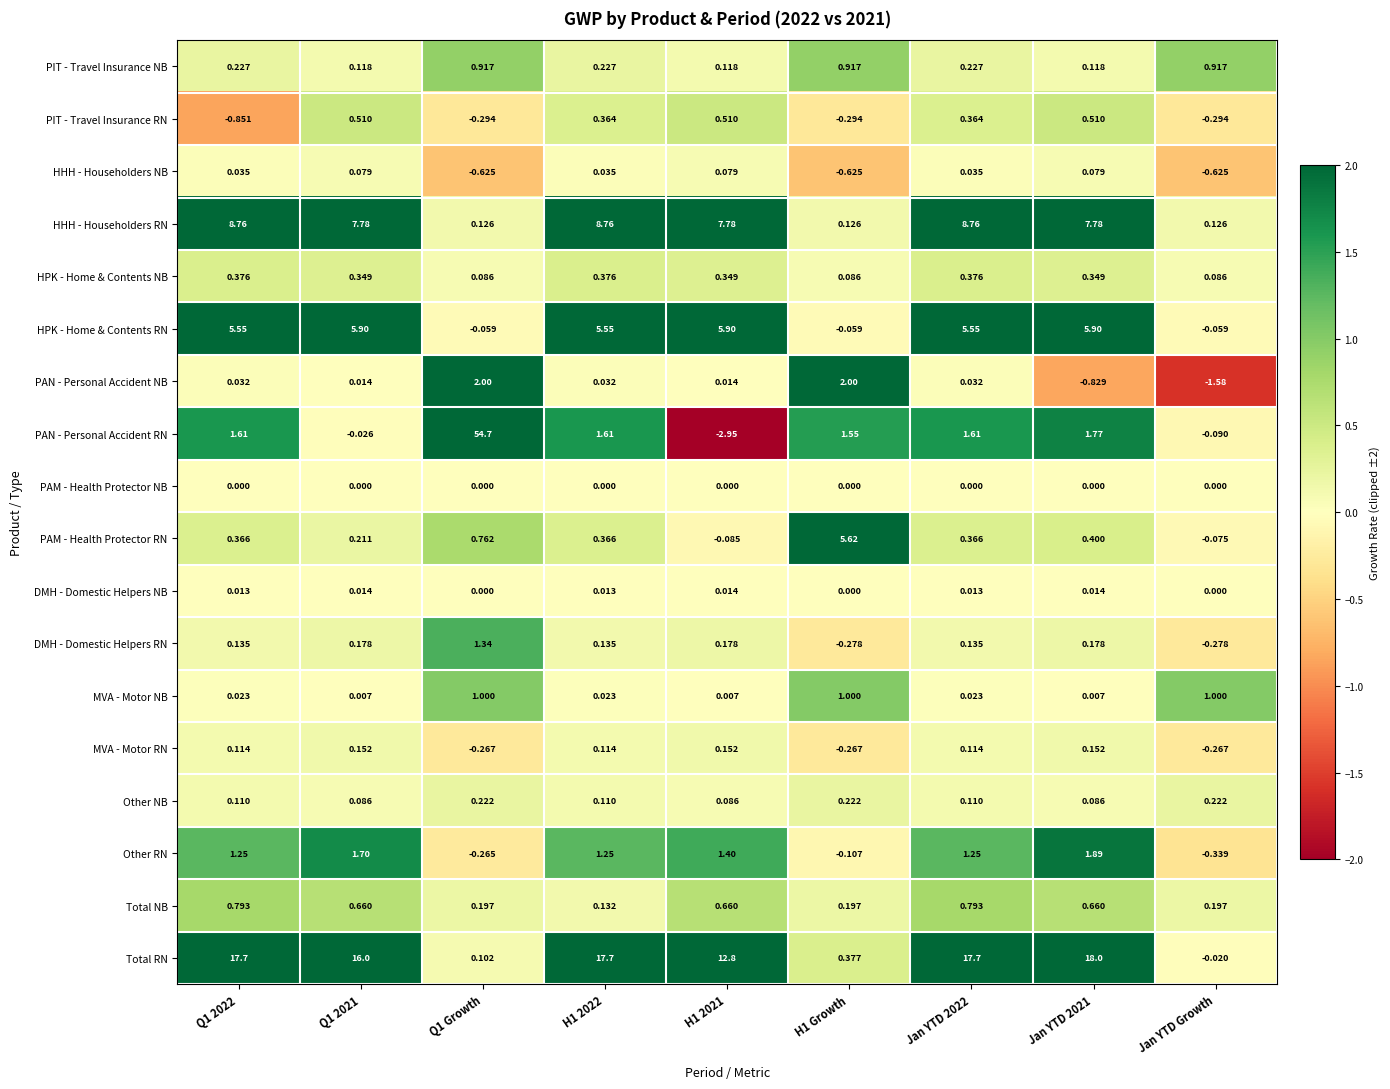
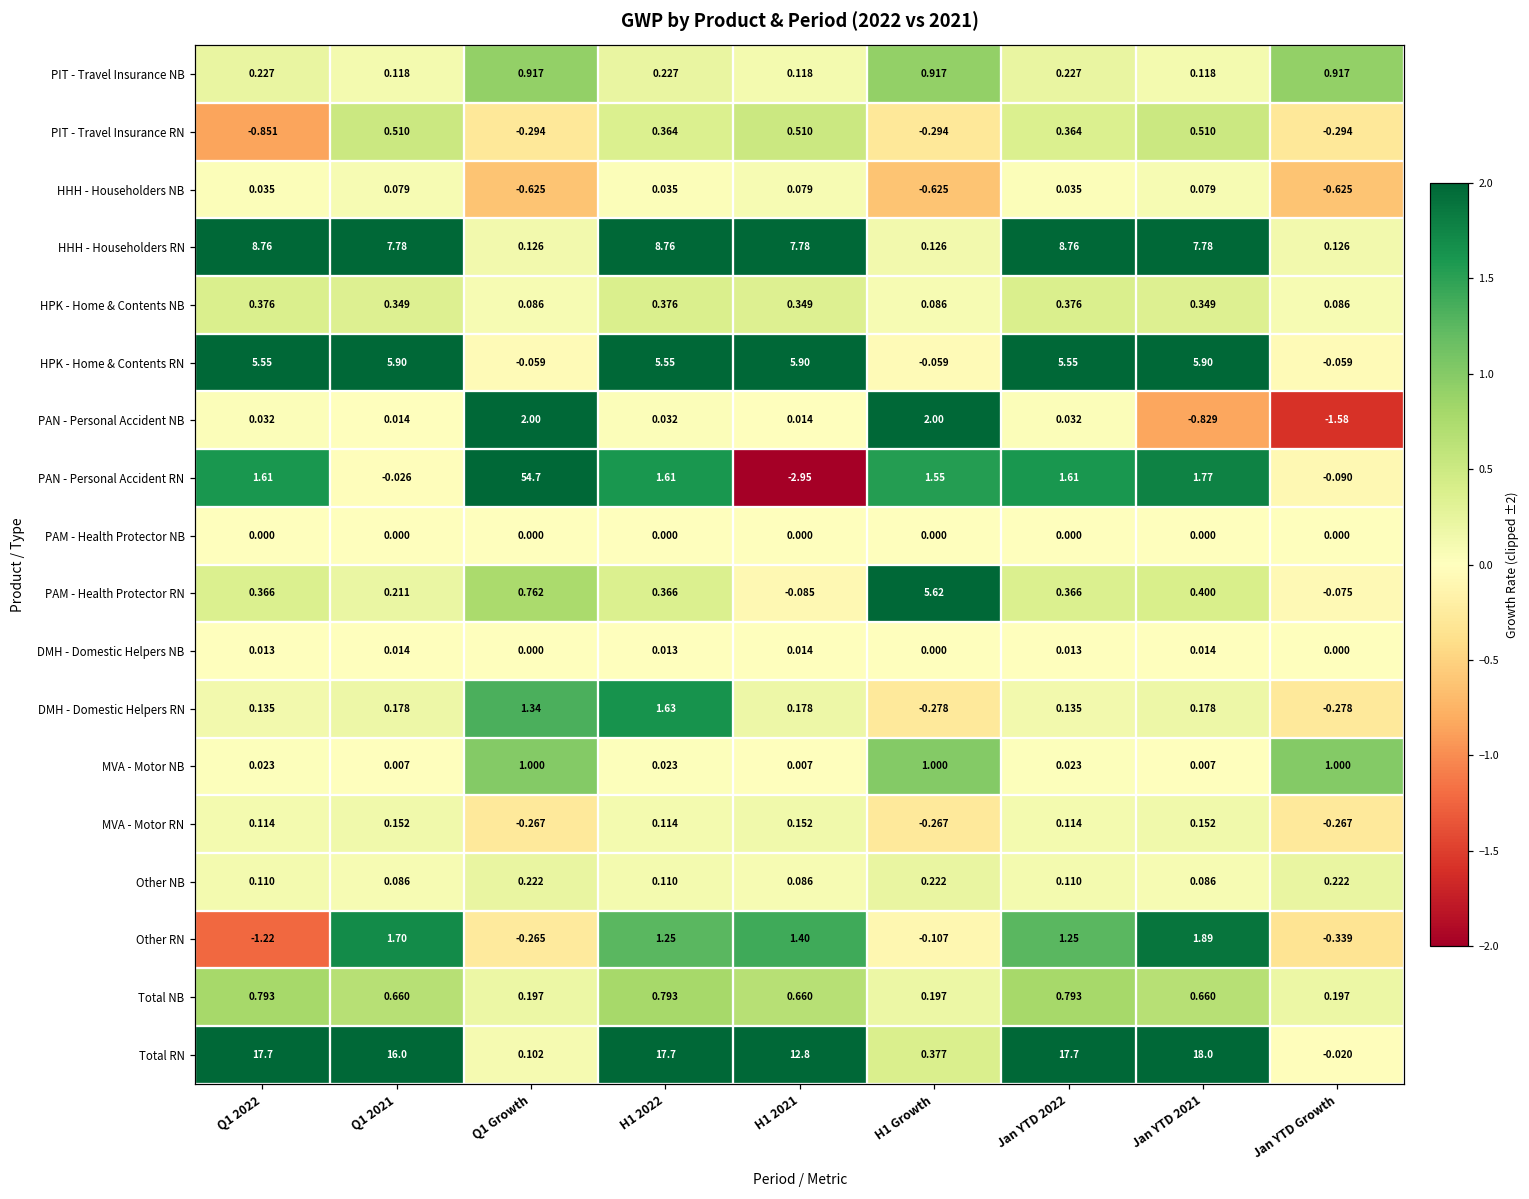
DMH - Domestic Helpers RN, H1 2022: 0.135 -> 1.63
Other RN, Q1 2022: 1.25 -> -1.22
Total NB, H1 2022: 0.132 -> 0.793
